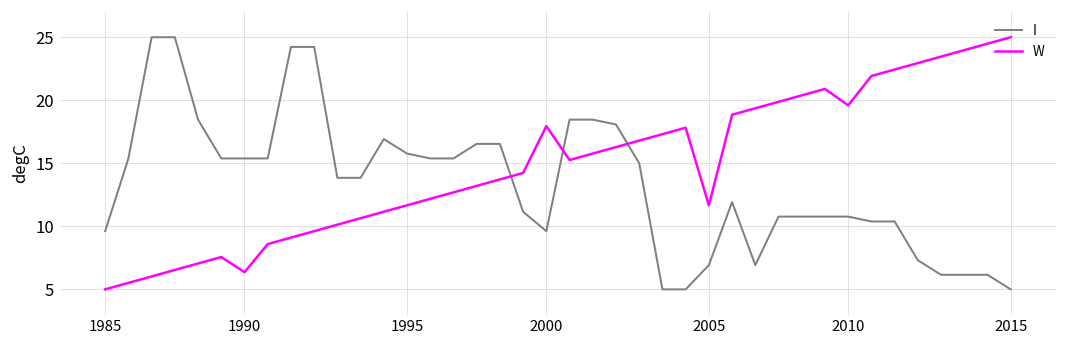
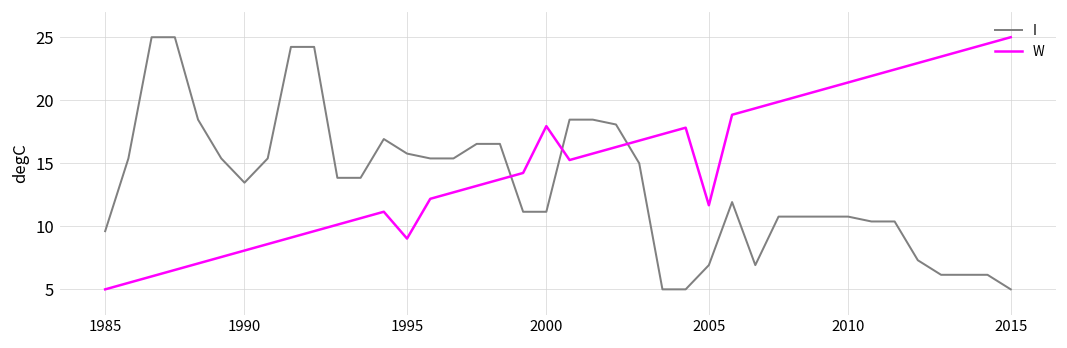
I, 1990: 15.4 -> 13.5
W, 1990: 6.4 -> 8.1
W, 1995: 11.7 -> 9.0
I, 2000: 9.6 -> 11.2
W, 2010: 19.6 -> 21.4
